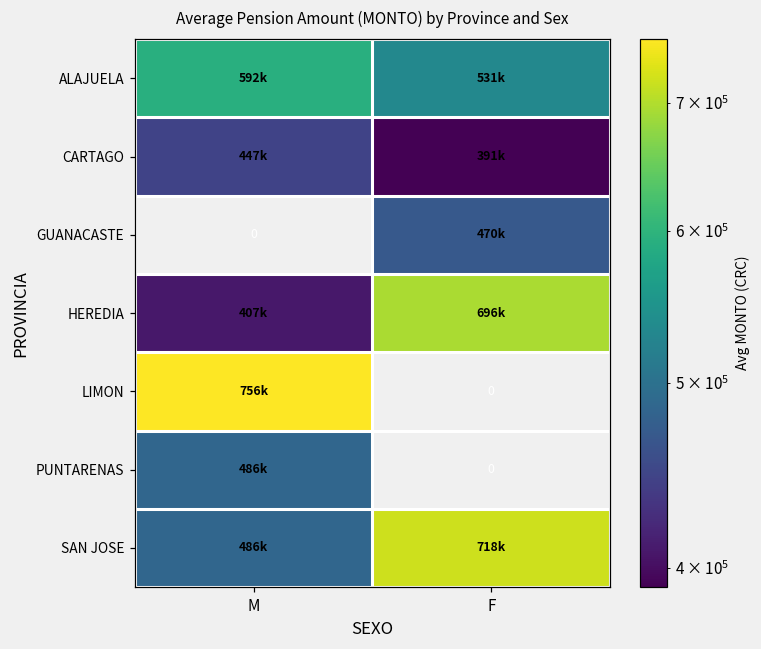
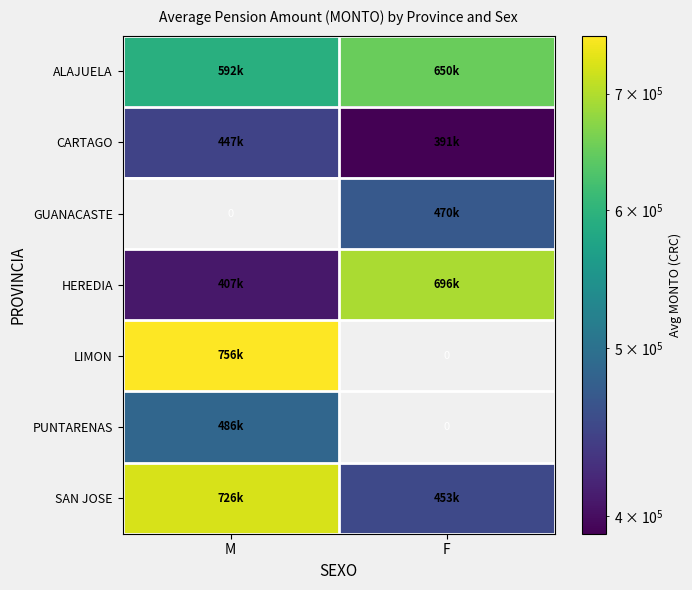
ALAJUELA, F: 531k -> 650k
SAN JOSE, M: 486k -> 726k
SAN JOSE, F: 718k -> 453k
